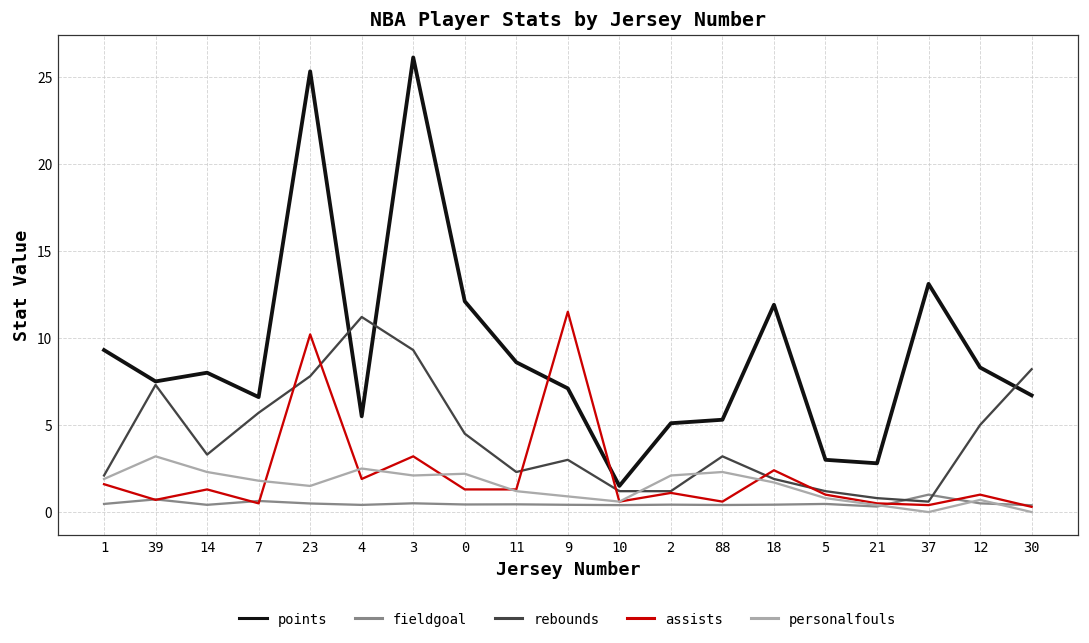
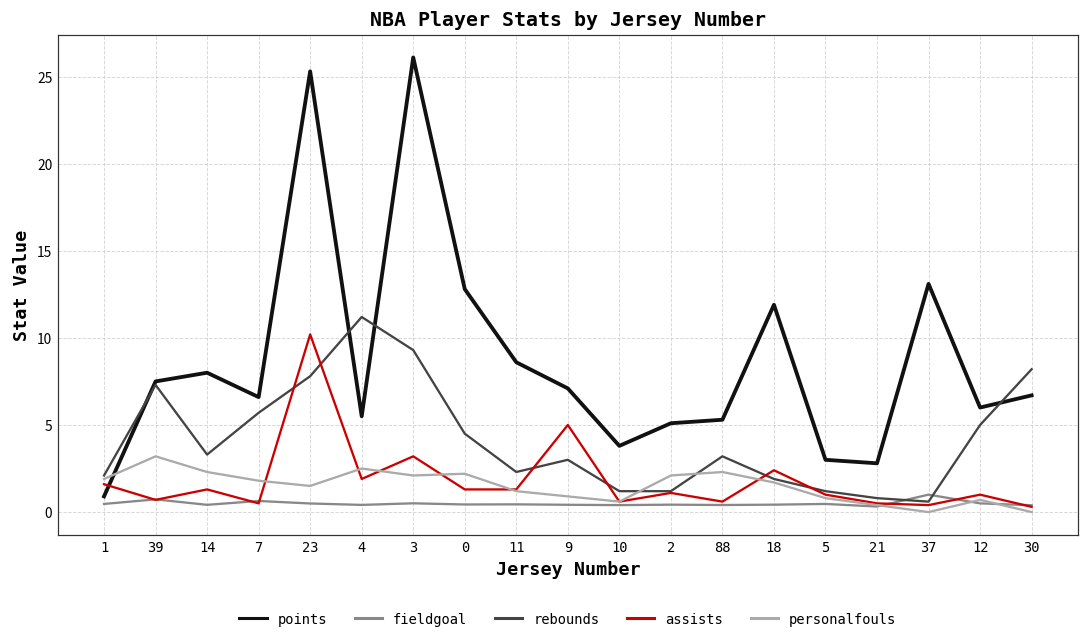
points, 1: 9.3 -> 0.9
points, 0: 12.1 -> 12.8
assists, 9: 11.5 -> 5.0
points, 10: 1.5 -> 3.8
points, 12: 8.3 -> 6.0
